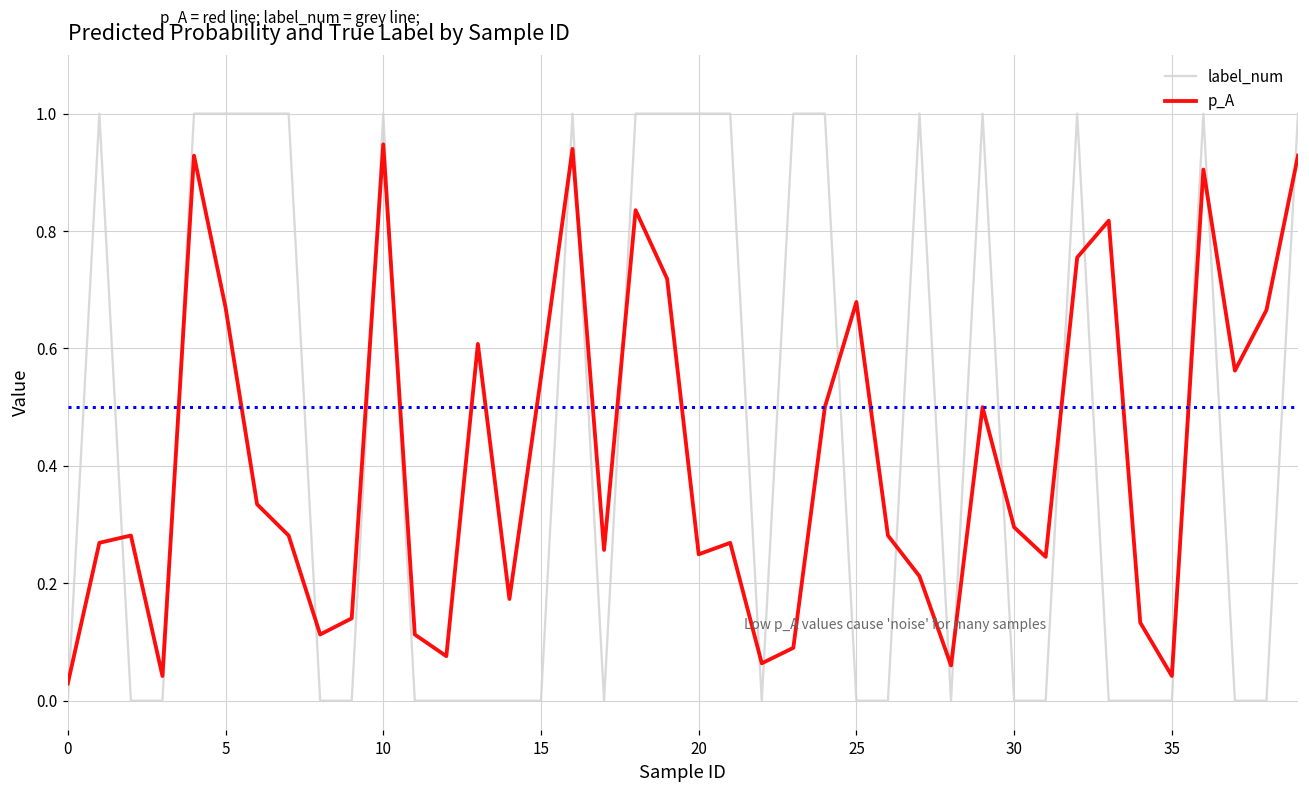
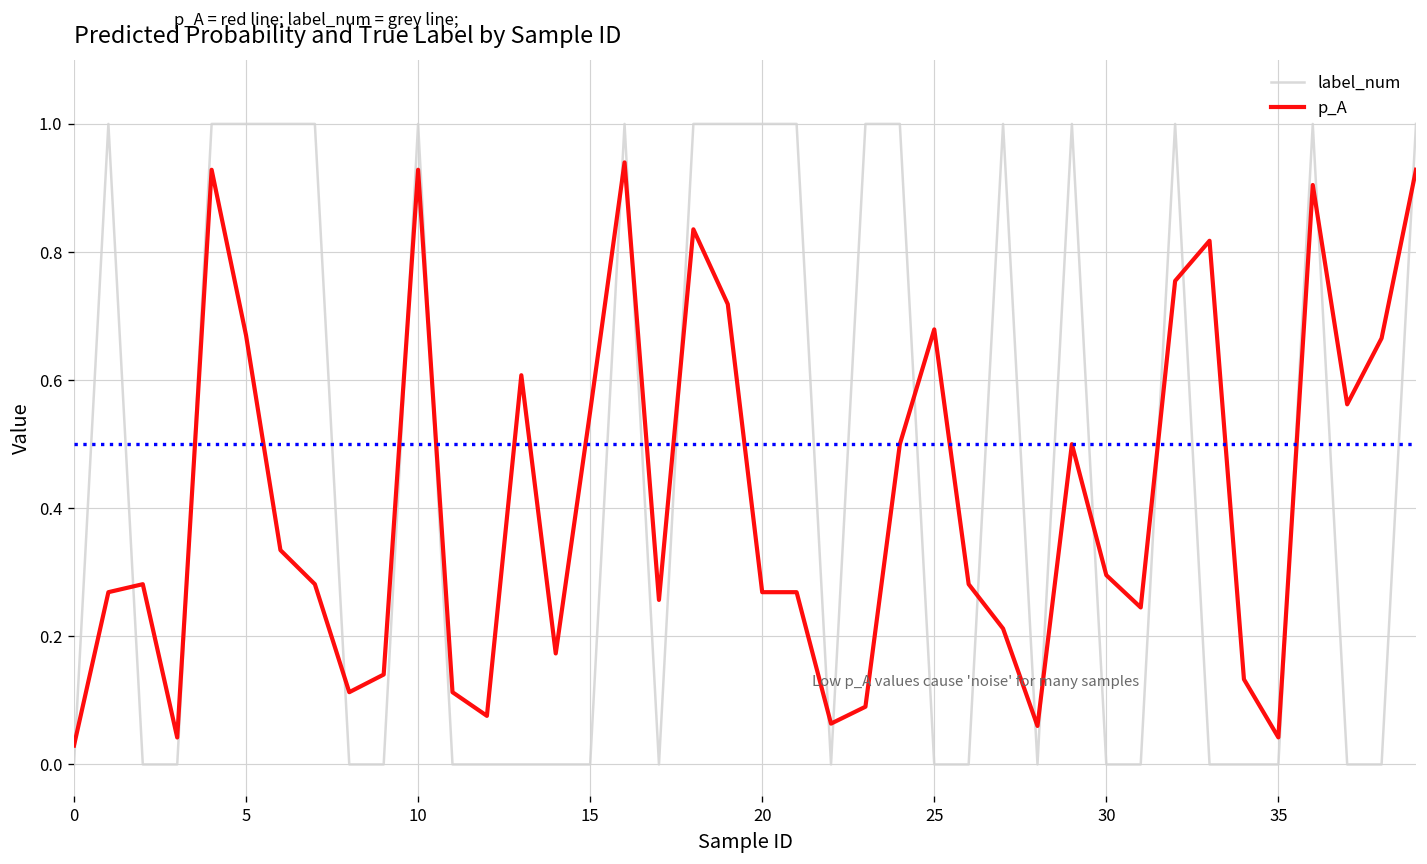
p_A, 10: 0.95 -> 0.93
p_A, 20: 0.25 -> 0.27
